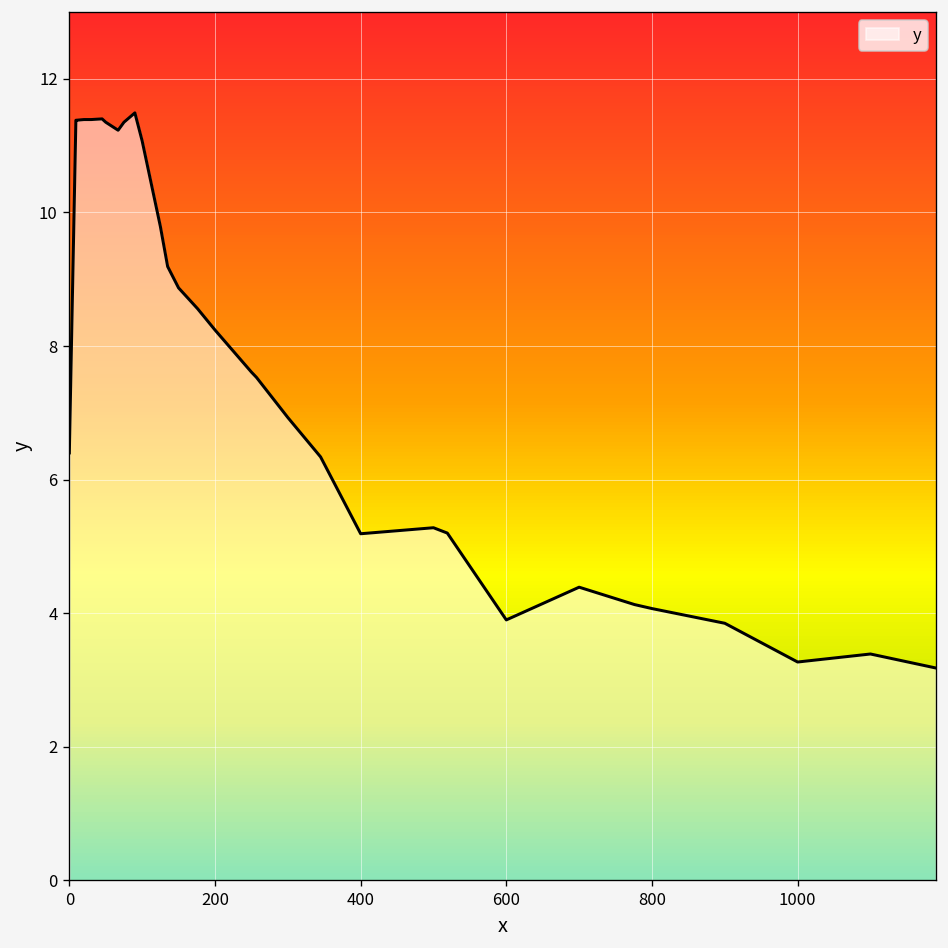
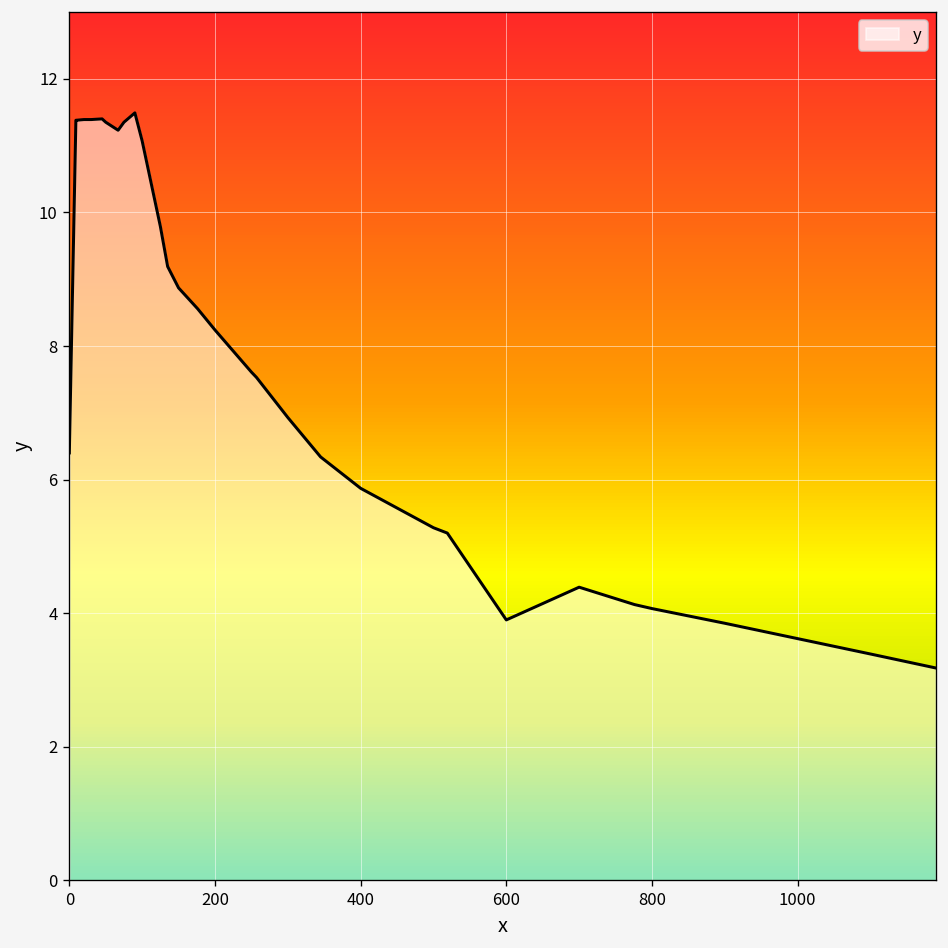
400: 5.2 -> 5.9
1000: 3.3 -> 3.6
